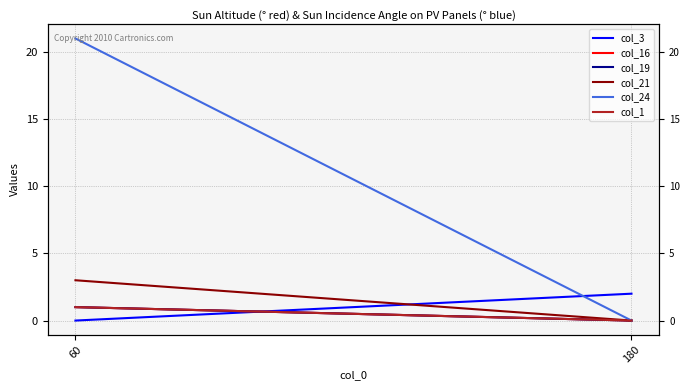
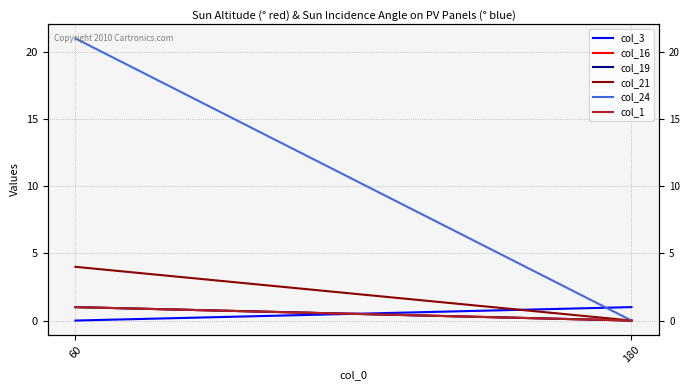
col_21, 60: 3 -> 4
col_3, 180: 2 -> 1
